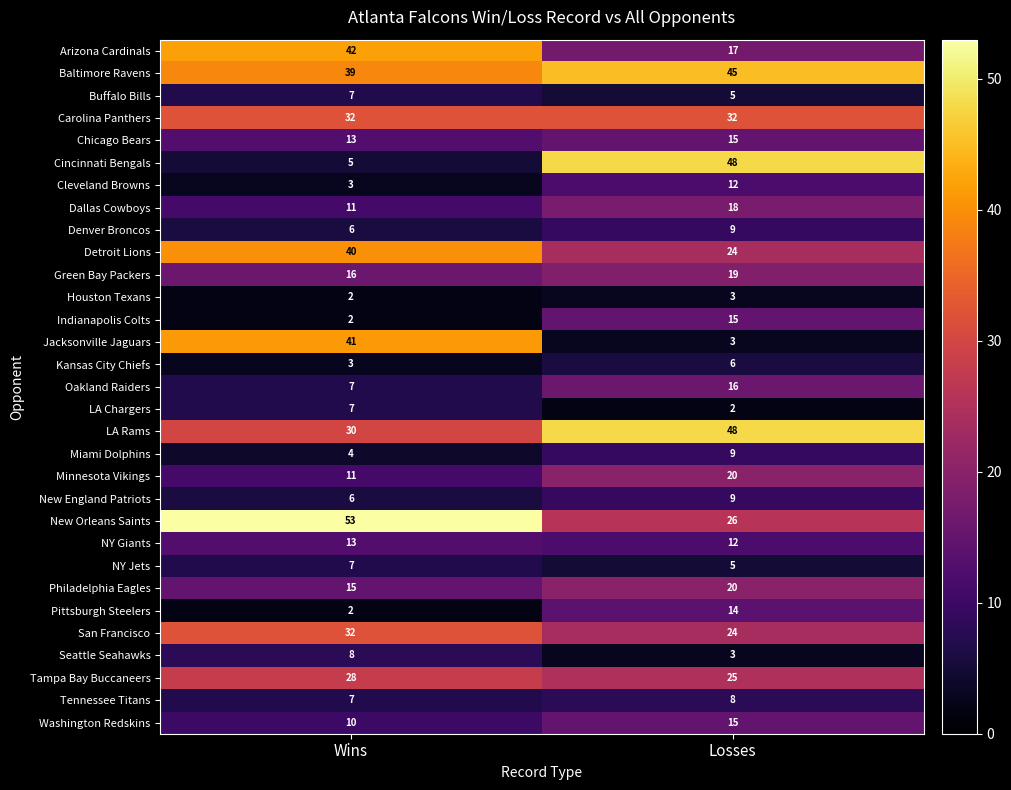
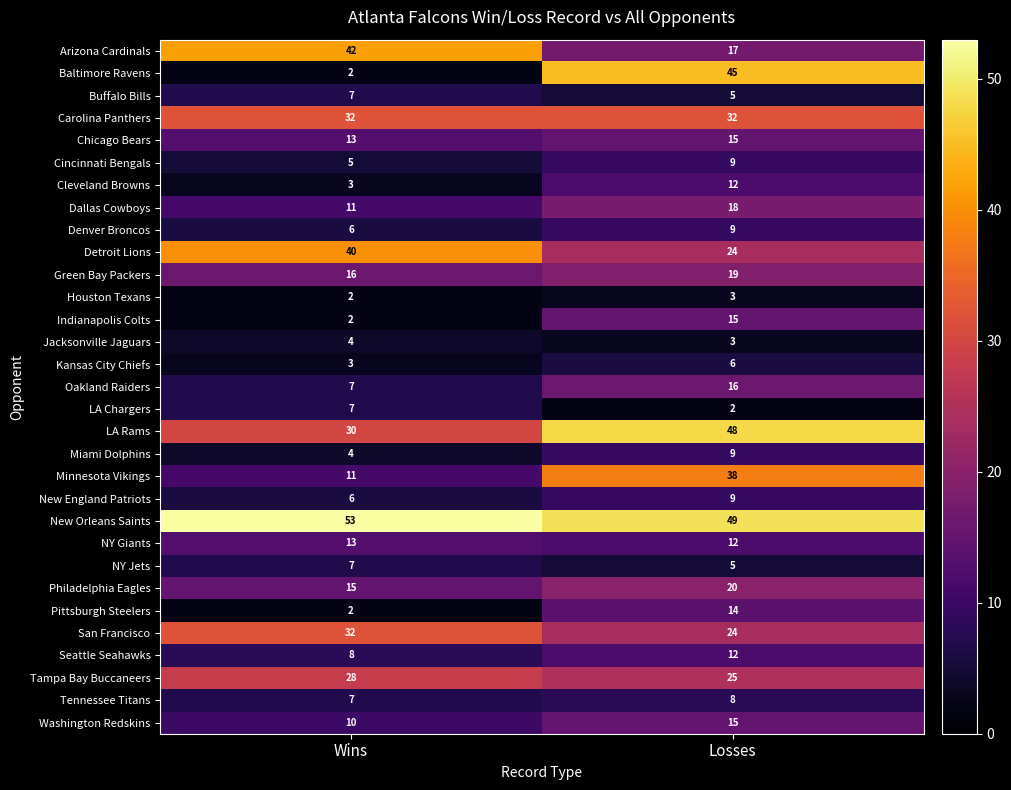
Baltimore Ravens, Wins: 39 -> 2
Cincinnati Bengals, Losses: 48 -> 9
Jacksonville Jaguars, Wins: 41 -> 4
Minnesota Vikings, Losses: 20 -> 38
New Orleans Saints, Losses: 26 -> 49
Seattle Seahawks, Losses: 3 -> 12
